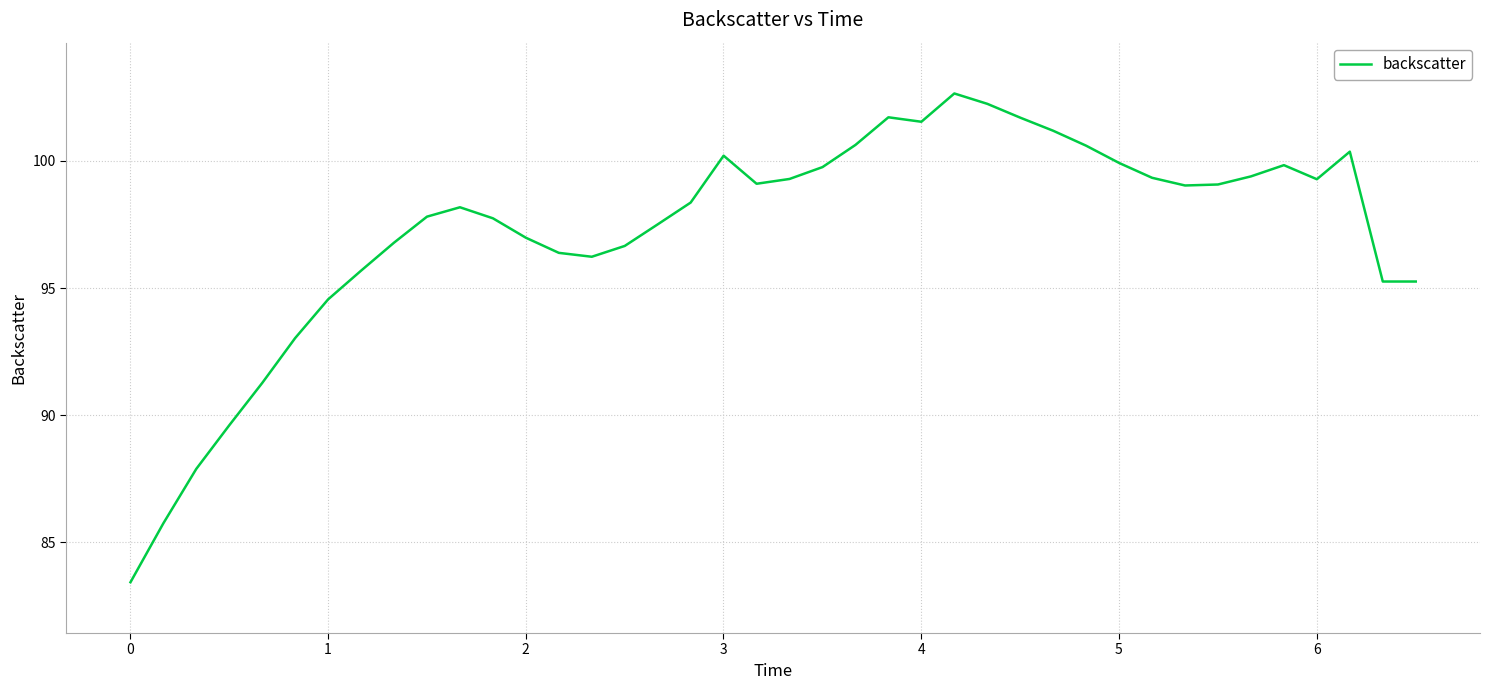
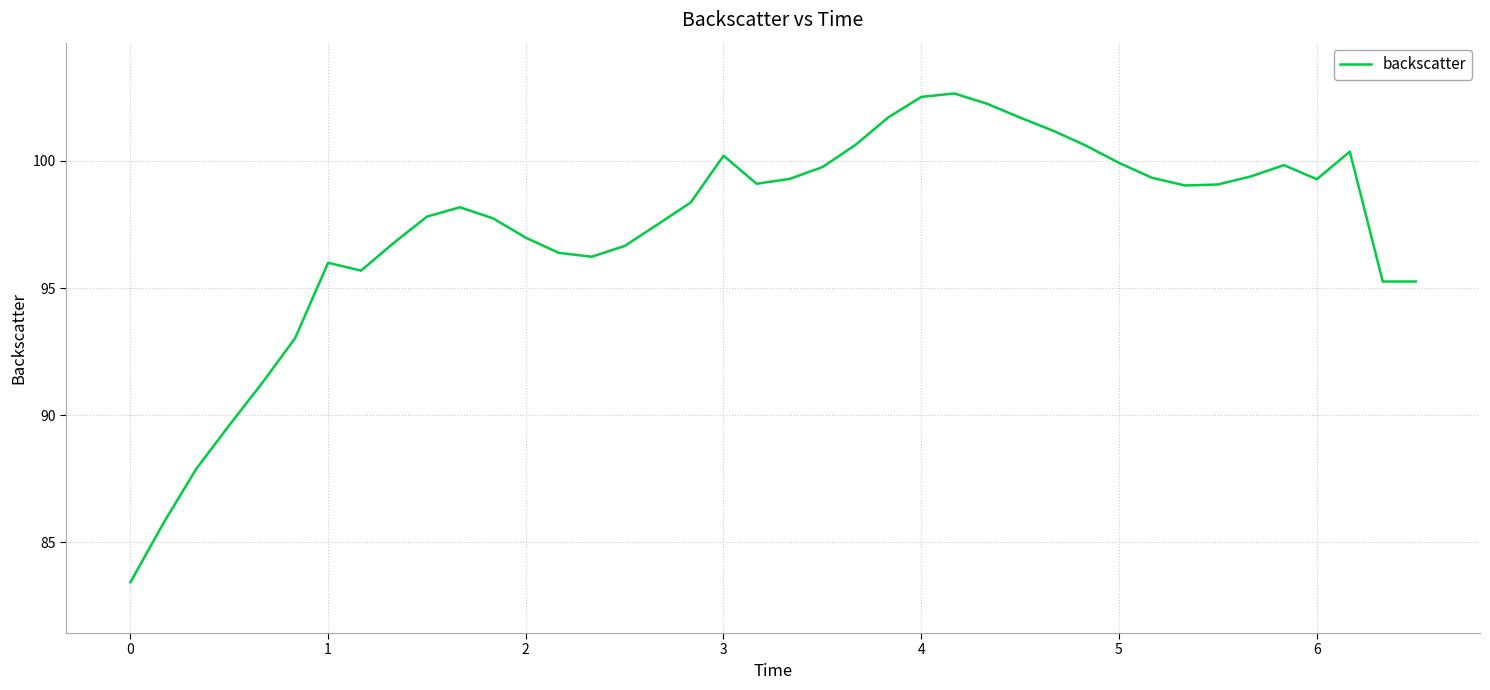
1: 94.6 -> 96.0
4: 101.5 -> 102.5
